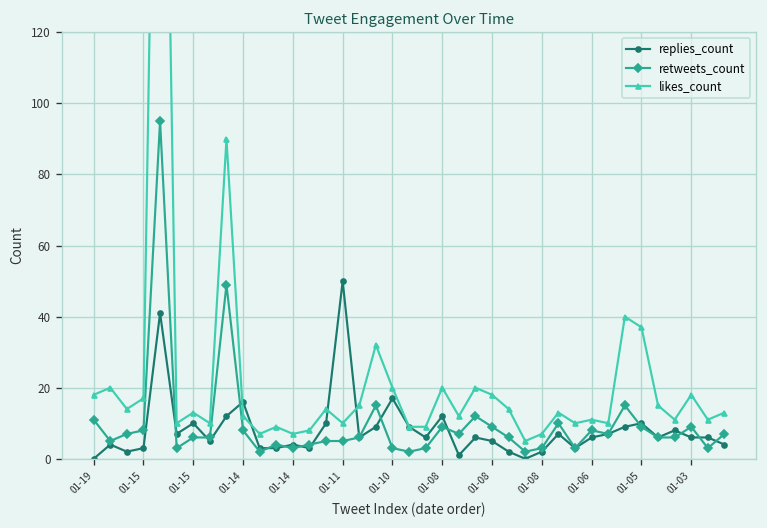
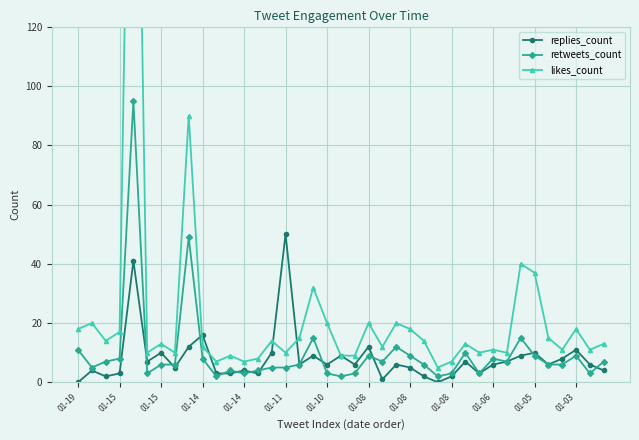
replies_count, 01-10: 17 -> 6
replies_count, 01-03: 6 -> 11
